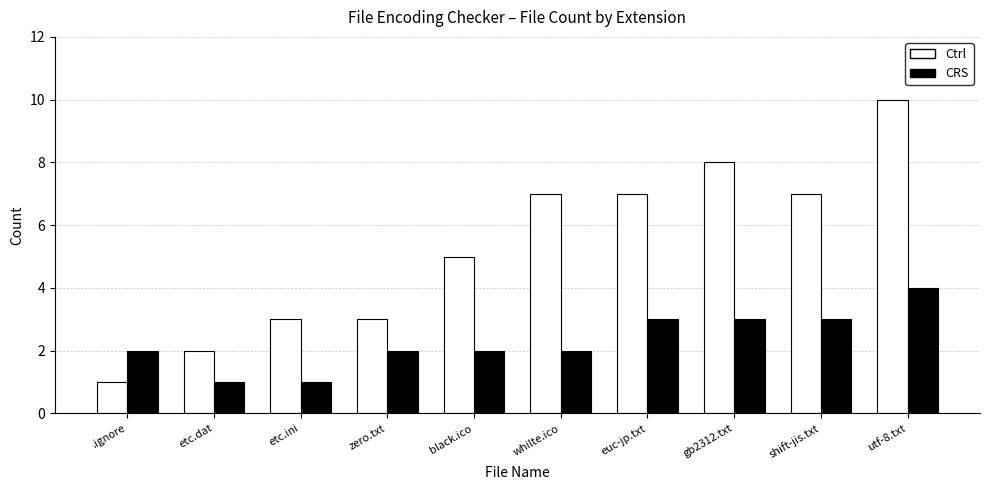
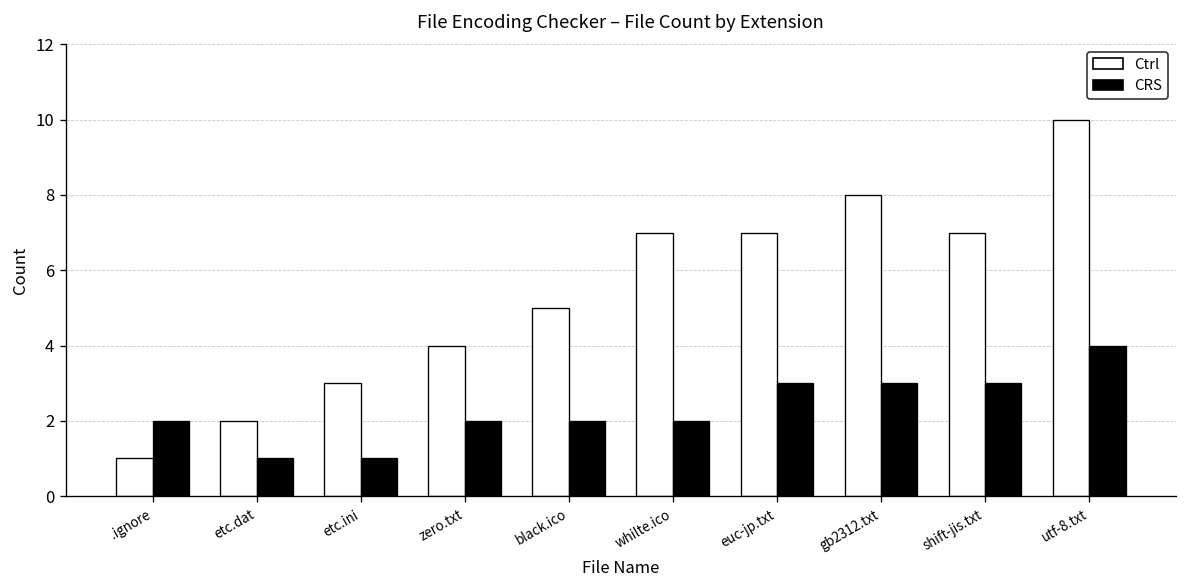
Ctrl, zero.txt: 3 -> 4
